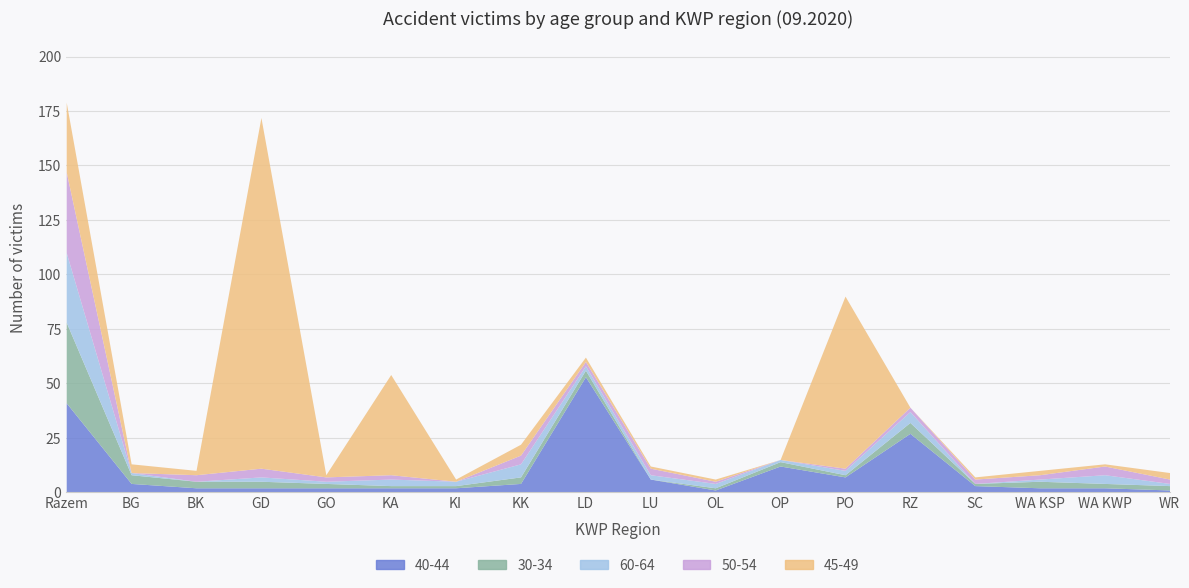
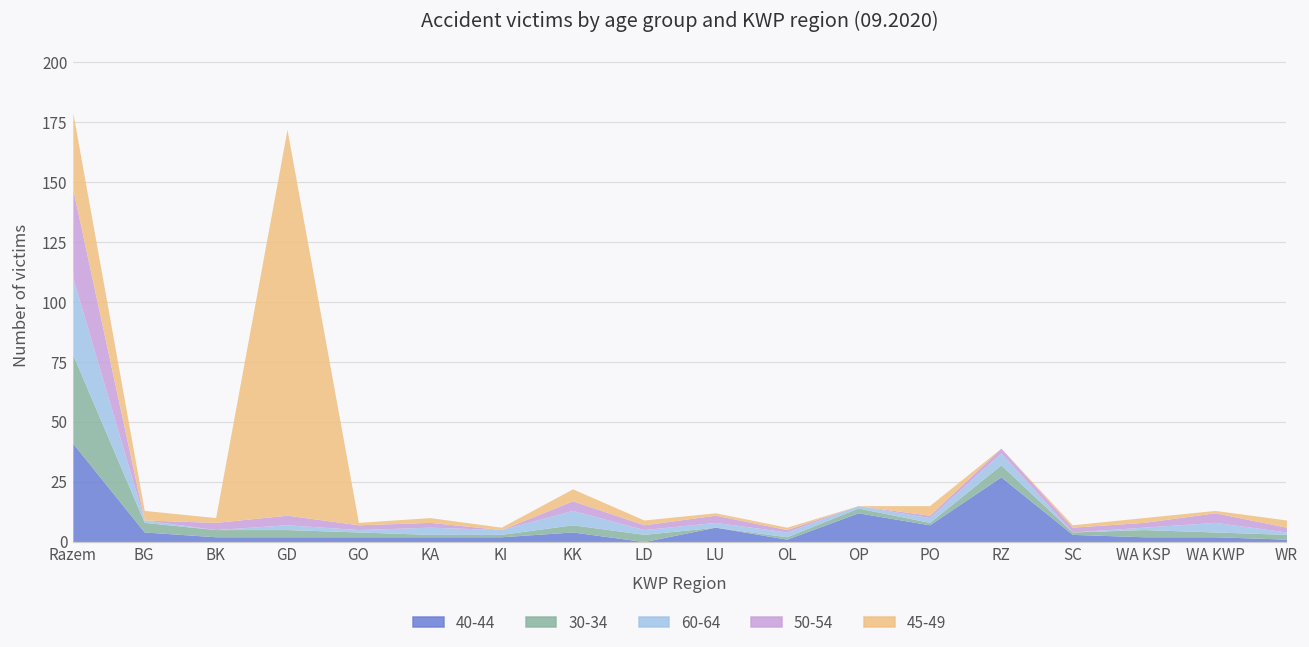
45-49, KA: 46 -> 2
40-44, LD: 53 -> 0
45-49, PO: 79 -> 4
